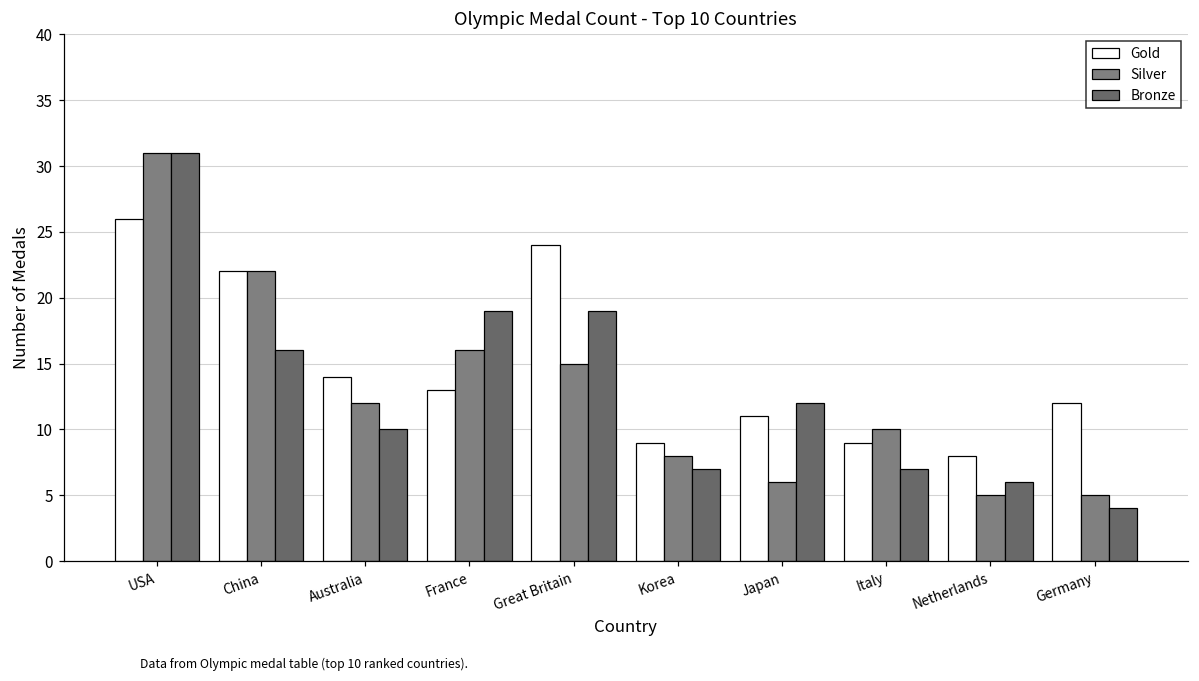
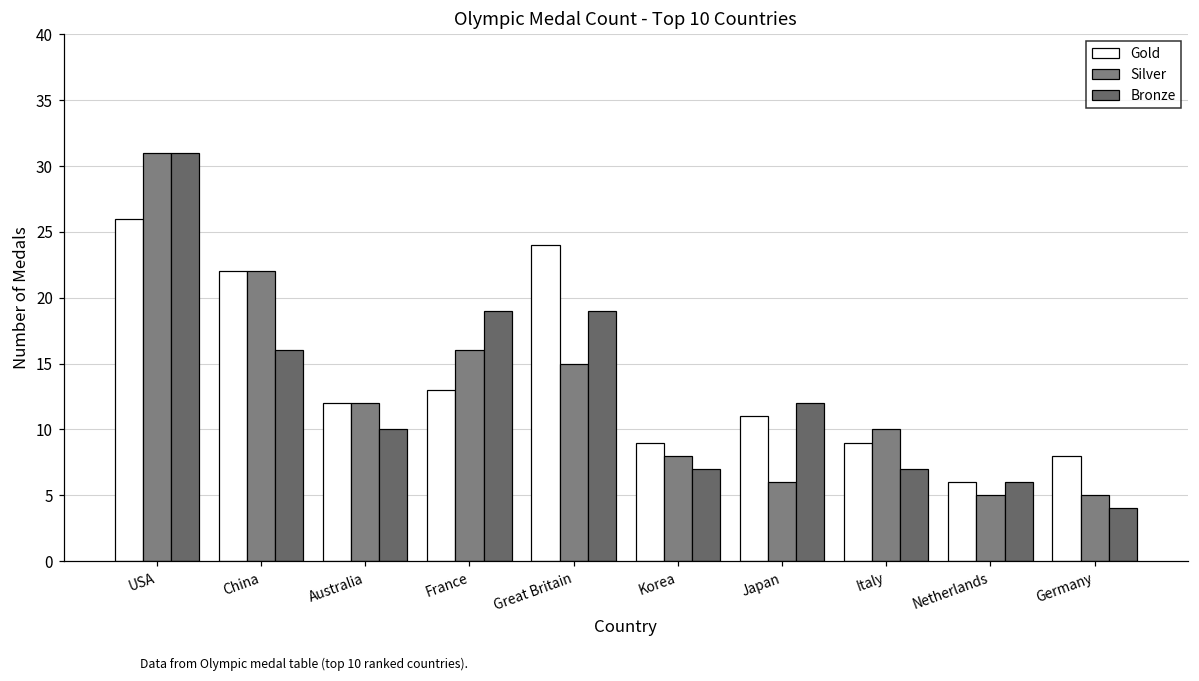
Gold, Australia: 14 -> 12
Gold, Netherlands: 8 -> 6
Gold, Germany: 12 -> 8
